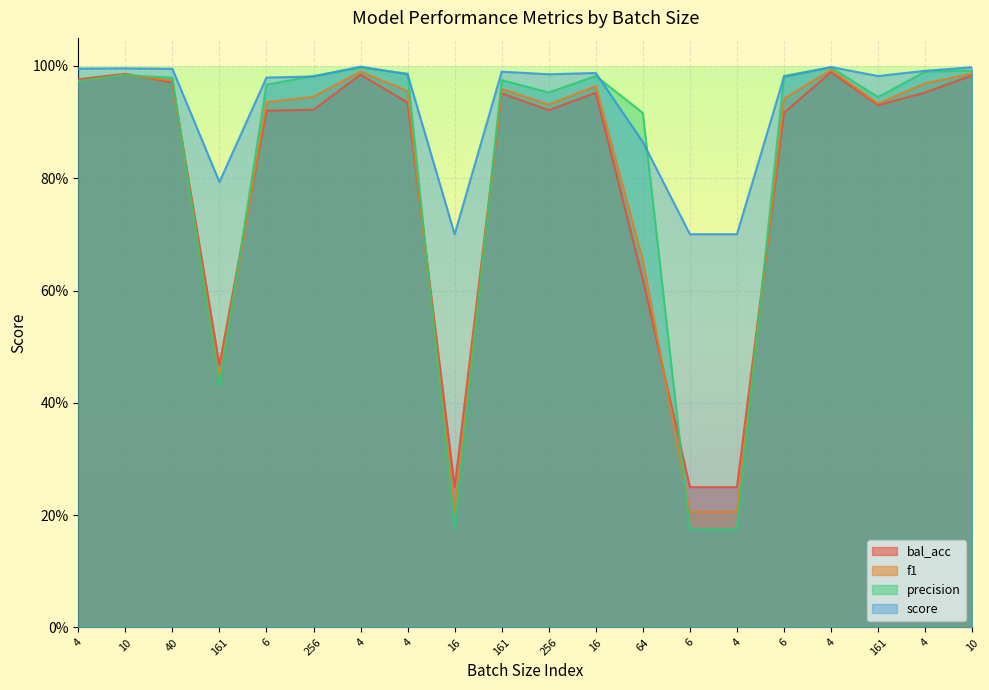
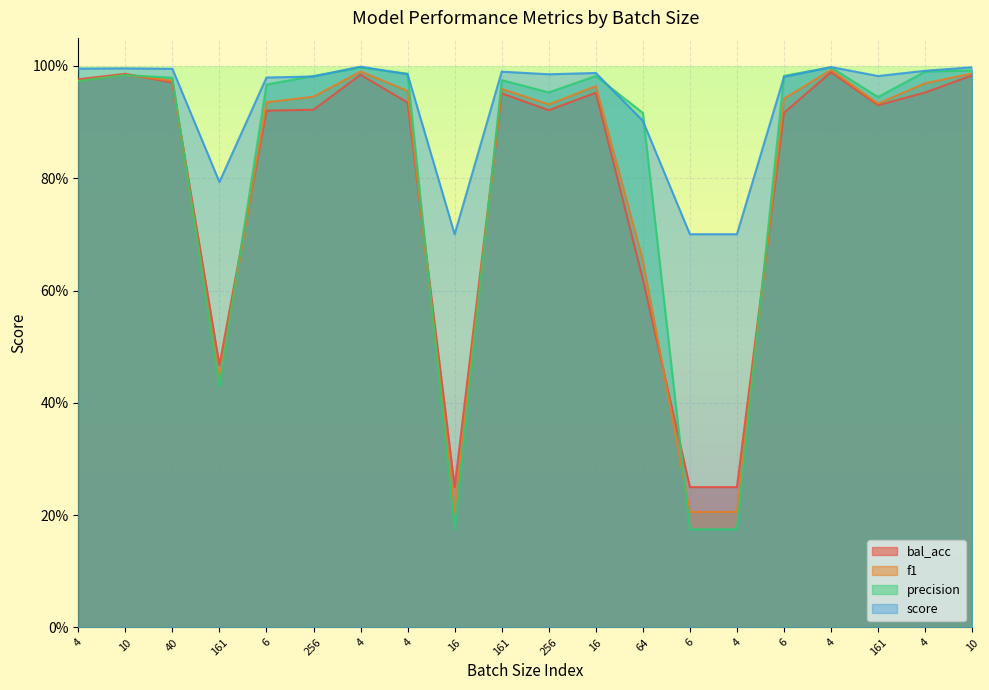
score, 64: 86% -> 90%
